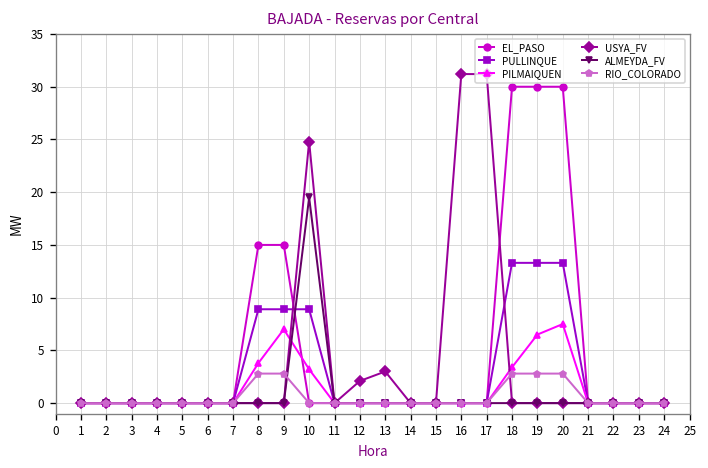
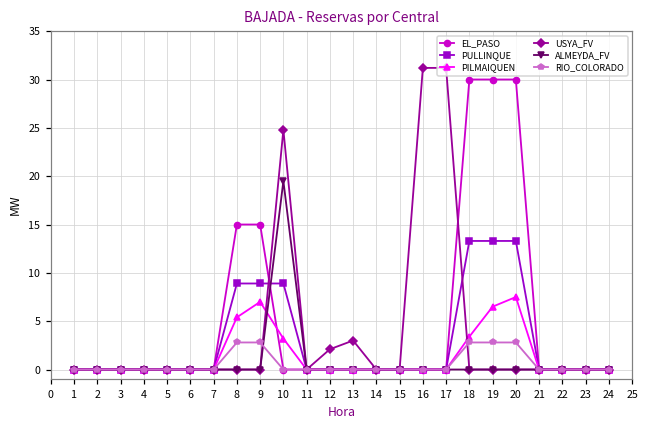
PILMAIQUEN, 8: 4 -> 5
